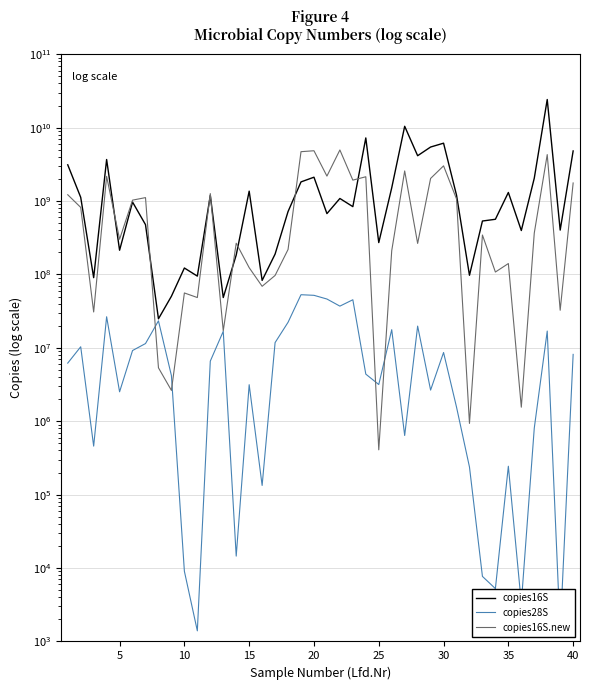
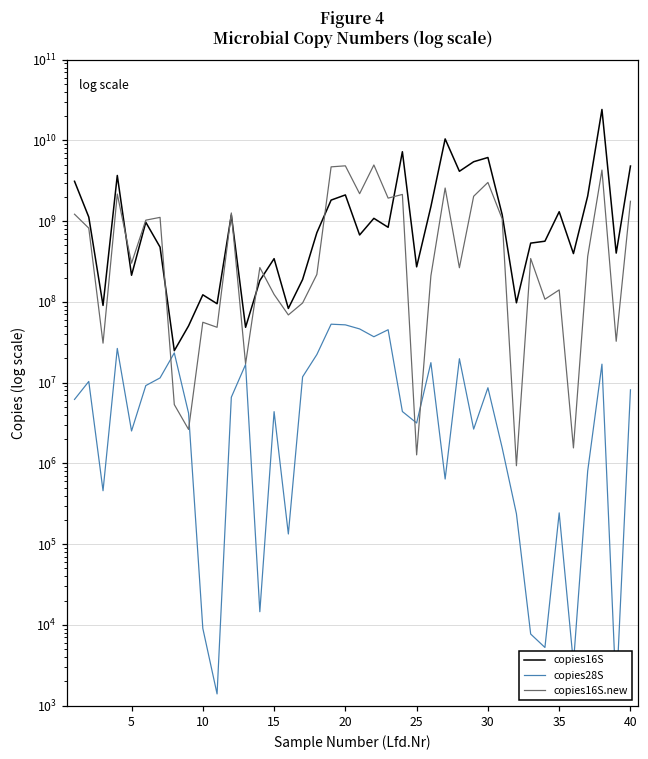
copies16S, 15: 1400000000 -> 300000000
copies28S, 15: 3200000 -> 4000000
copies16S.new, 25: 400000 -> 1300000
